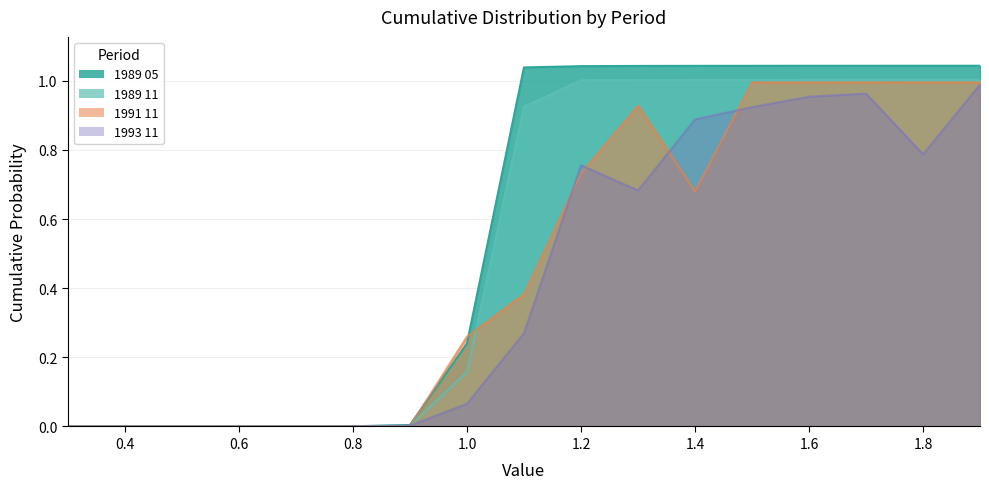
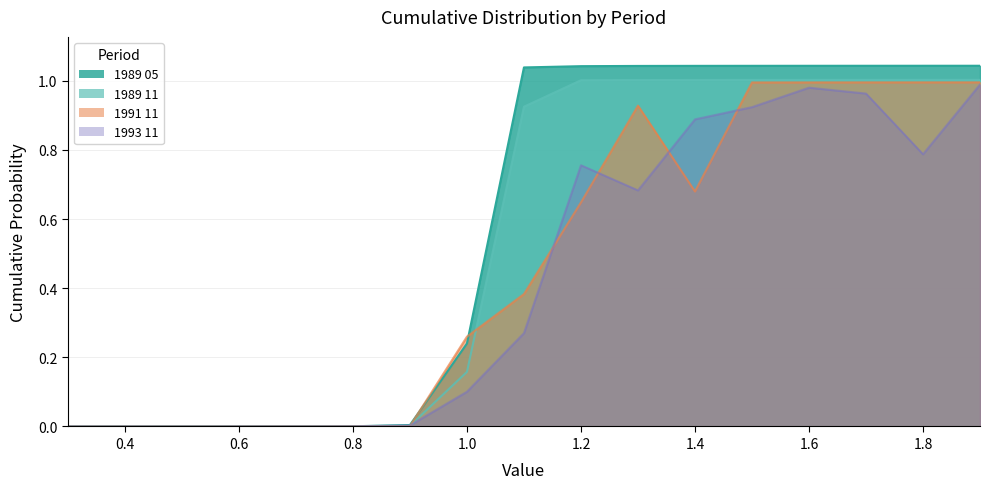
1993 11, 1.0: 0.07 -> 0.10
1991 11, 1.2: 0.73 -> 0.65
1993 11, 1.6: 0.95 -> 0.98
